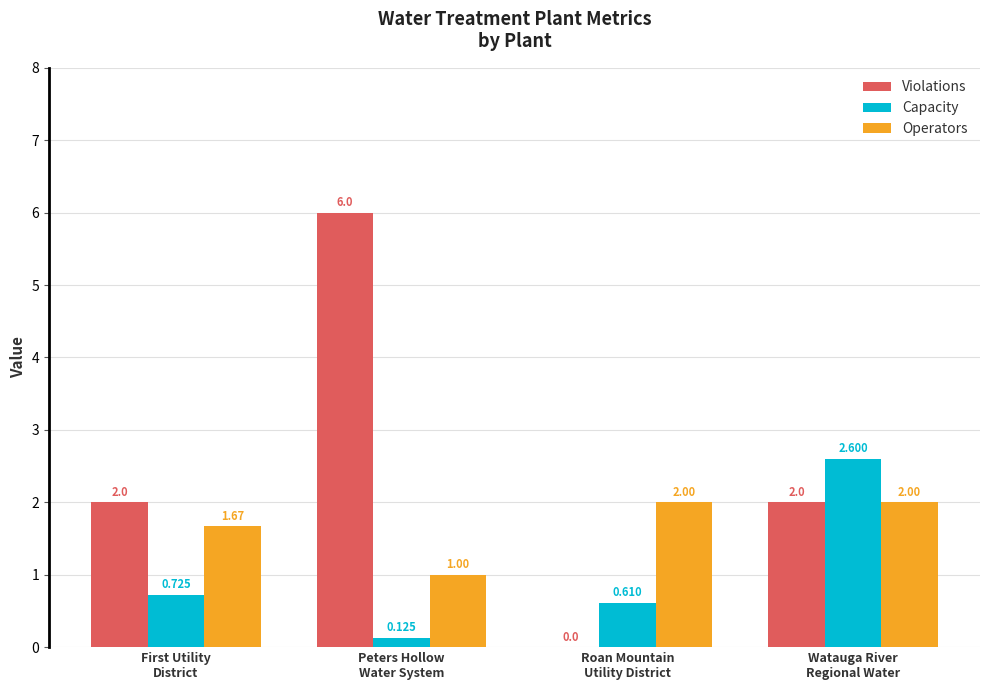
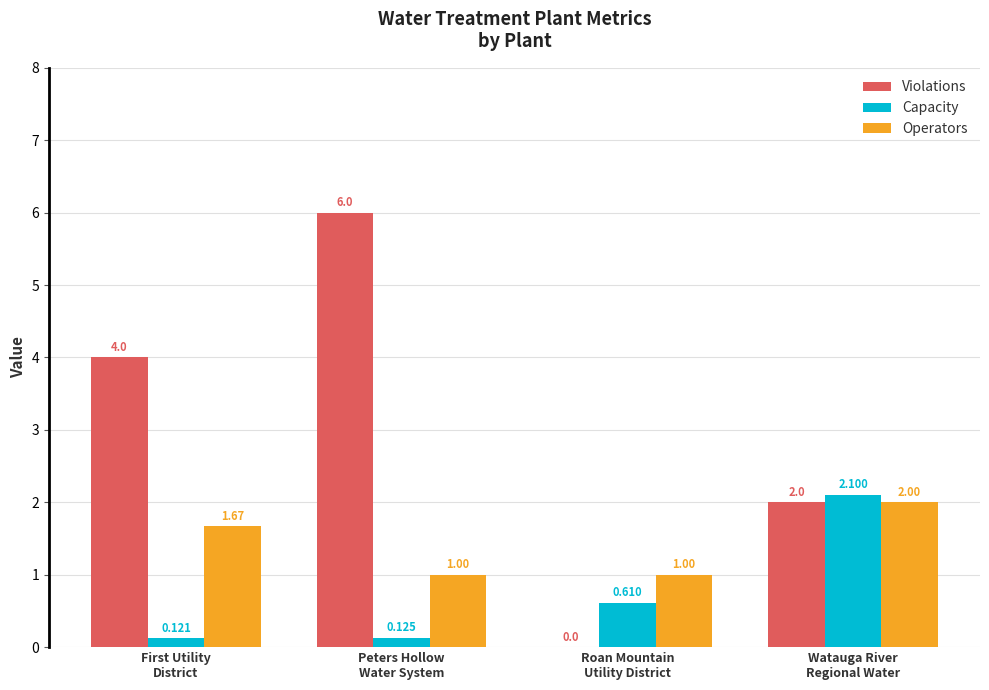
Violations, First Utility District: 2.0 -> 4.0
Capacity, First Utility District: 0.725 -> 0.121
Operators, Roan Mountain Utility District: 2.00 -> 1.00
Capacity, Watauga River Regional Water: 2.600 -> 2.100
